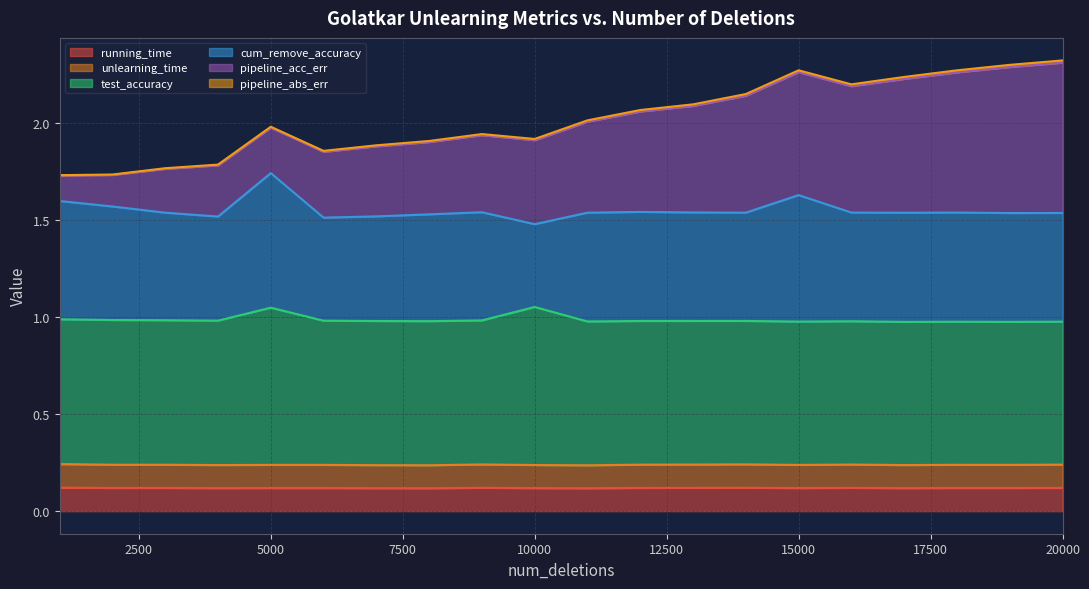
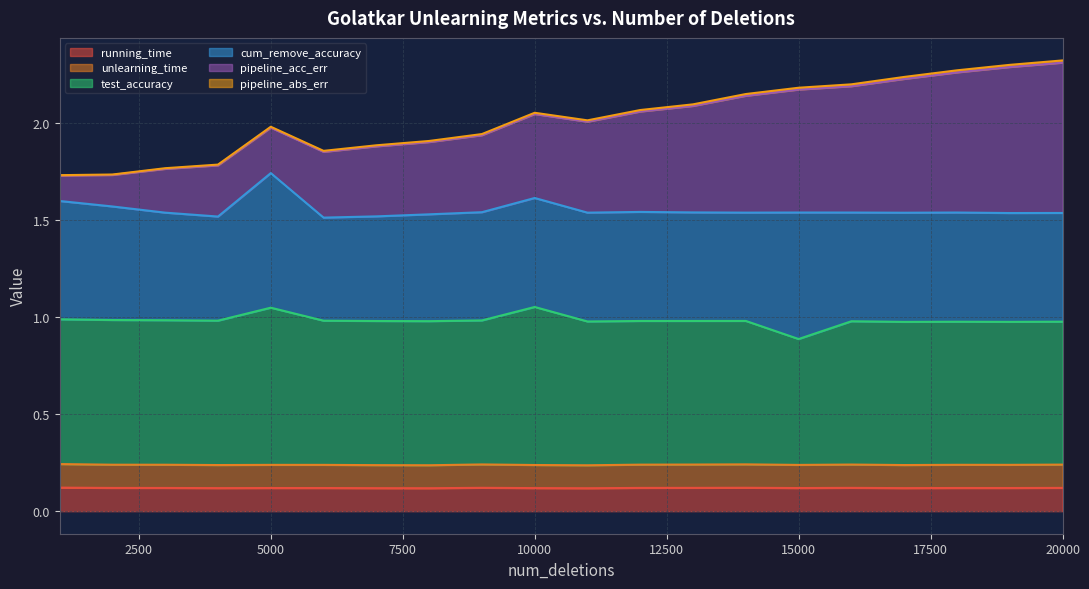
cum_remove_accuracy, 10000: 0.43 -> 0.56
test_accuracy, 15000: 0.74 -> 0.65
